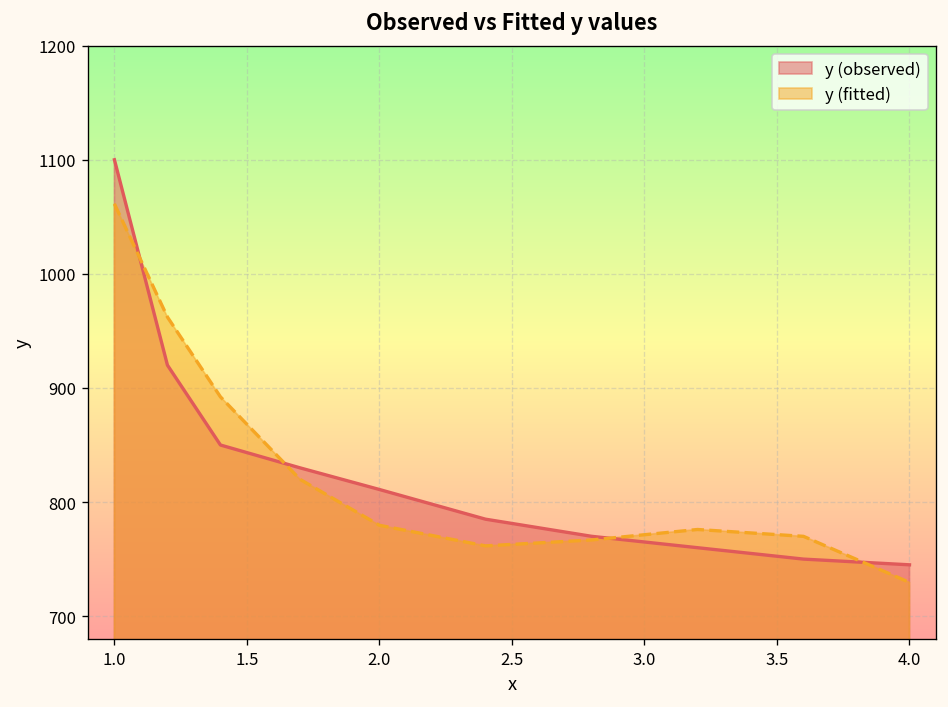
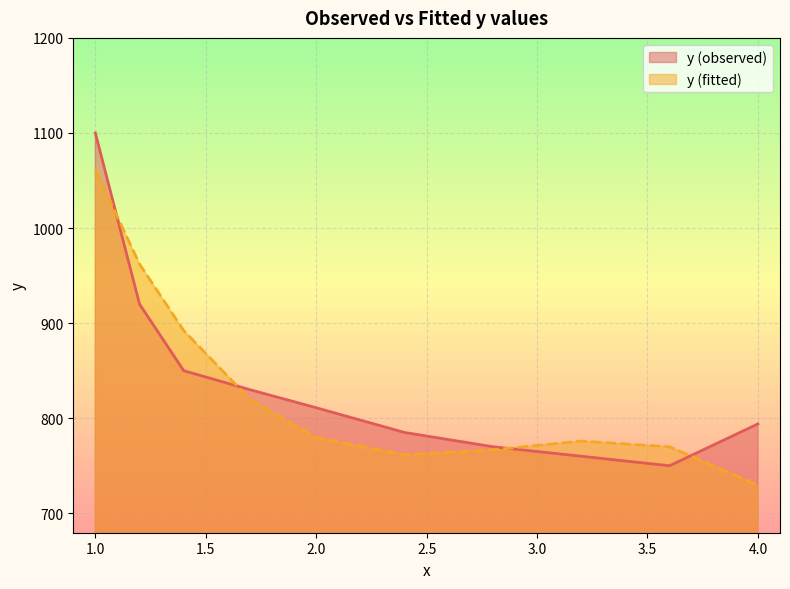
y (observed), 4.0: 750 -> 790
